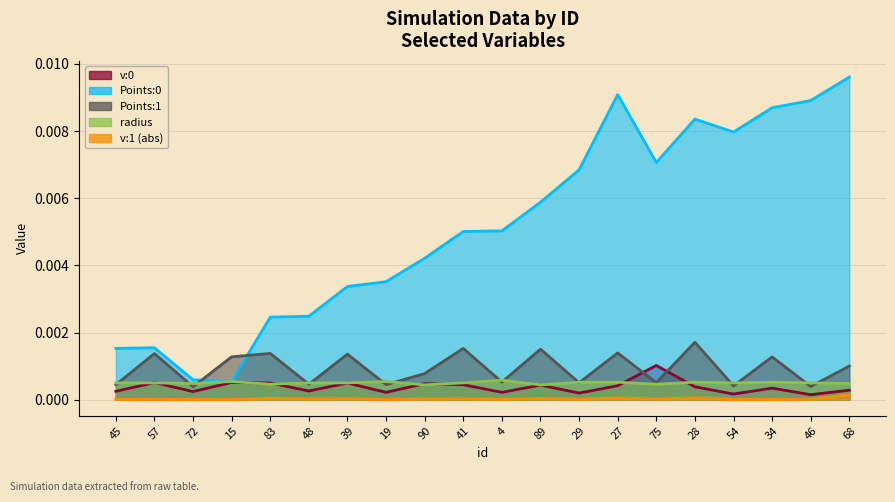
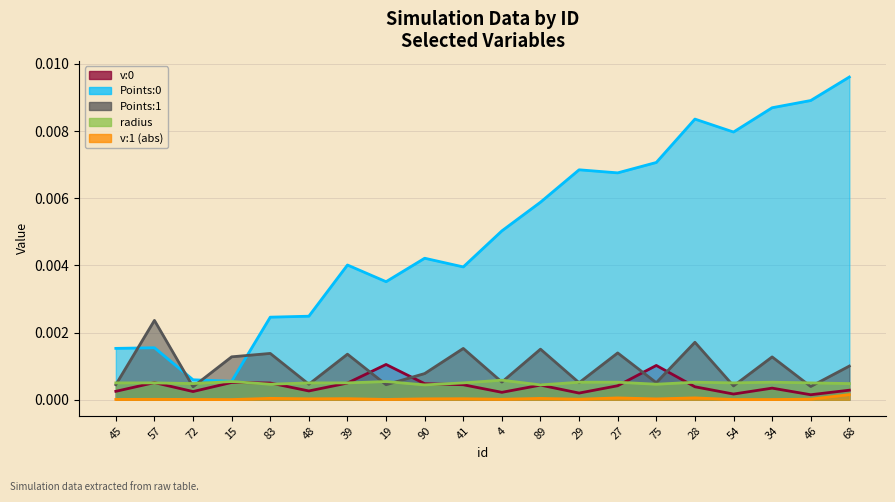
Points:1, 57: 0.0014 -> 0.0024
Points:0, 39: 0.0034 -> 0.0040
v:0, 19: 0.0002 -> 0.0010
Points:0, 41: 0.0050 -> 0.0040
Points:0, 27: 0.0091 -> 0.0068
